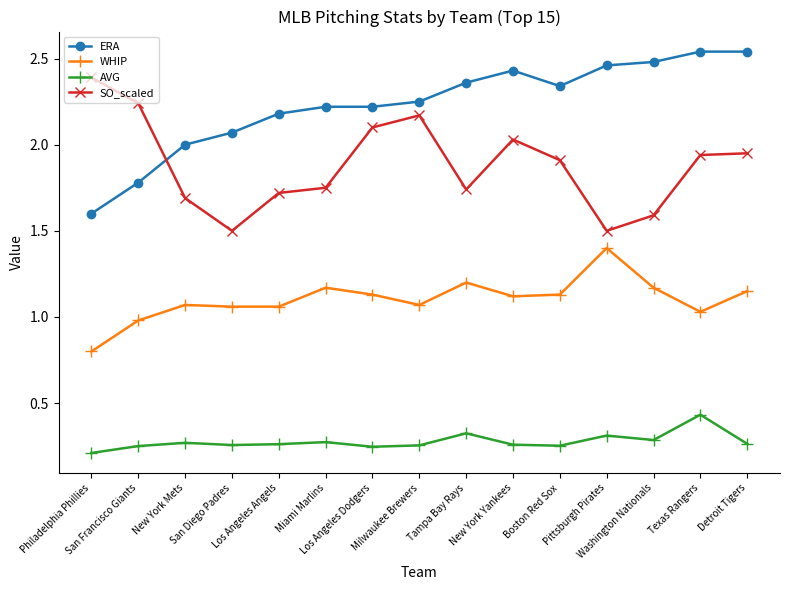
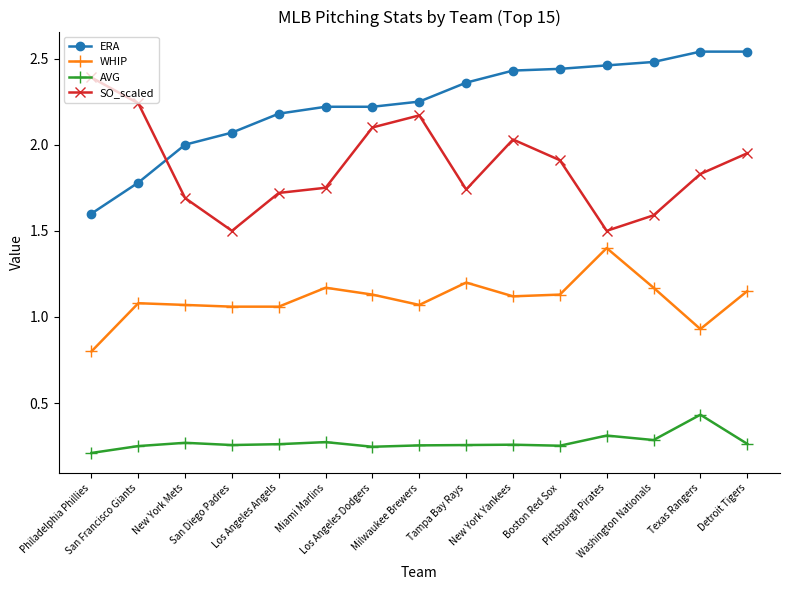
WHIP, San Francisco Giants: 0.98 -> 1.08
AVG, Tampa Bay Rays: 0.33 -> 0.26
ERA, Boston Red Sox: 2.34 -> 2.44
WHIP, Texas Rangers: 1.03 -> 0.93
SO_scaled, Texas Rangers: 1.94 -> 1.83
